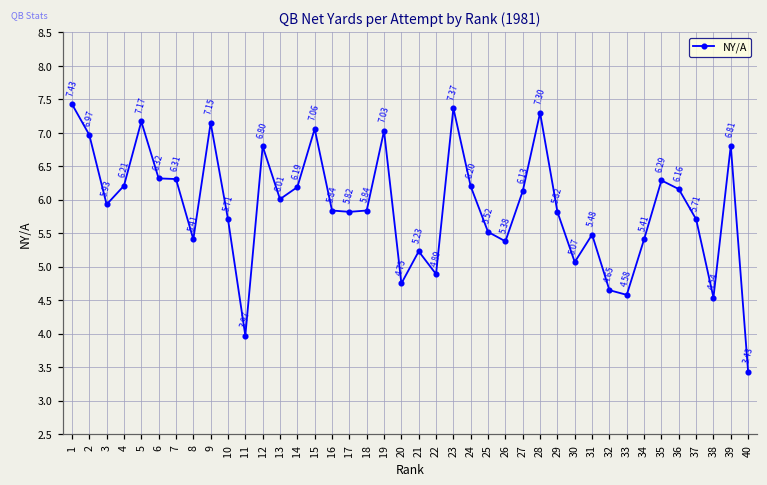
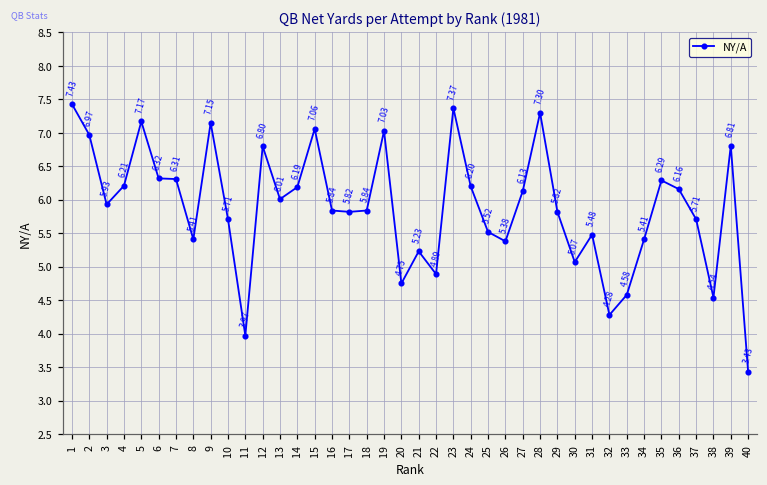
32: 4.65 -> 4.28
